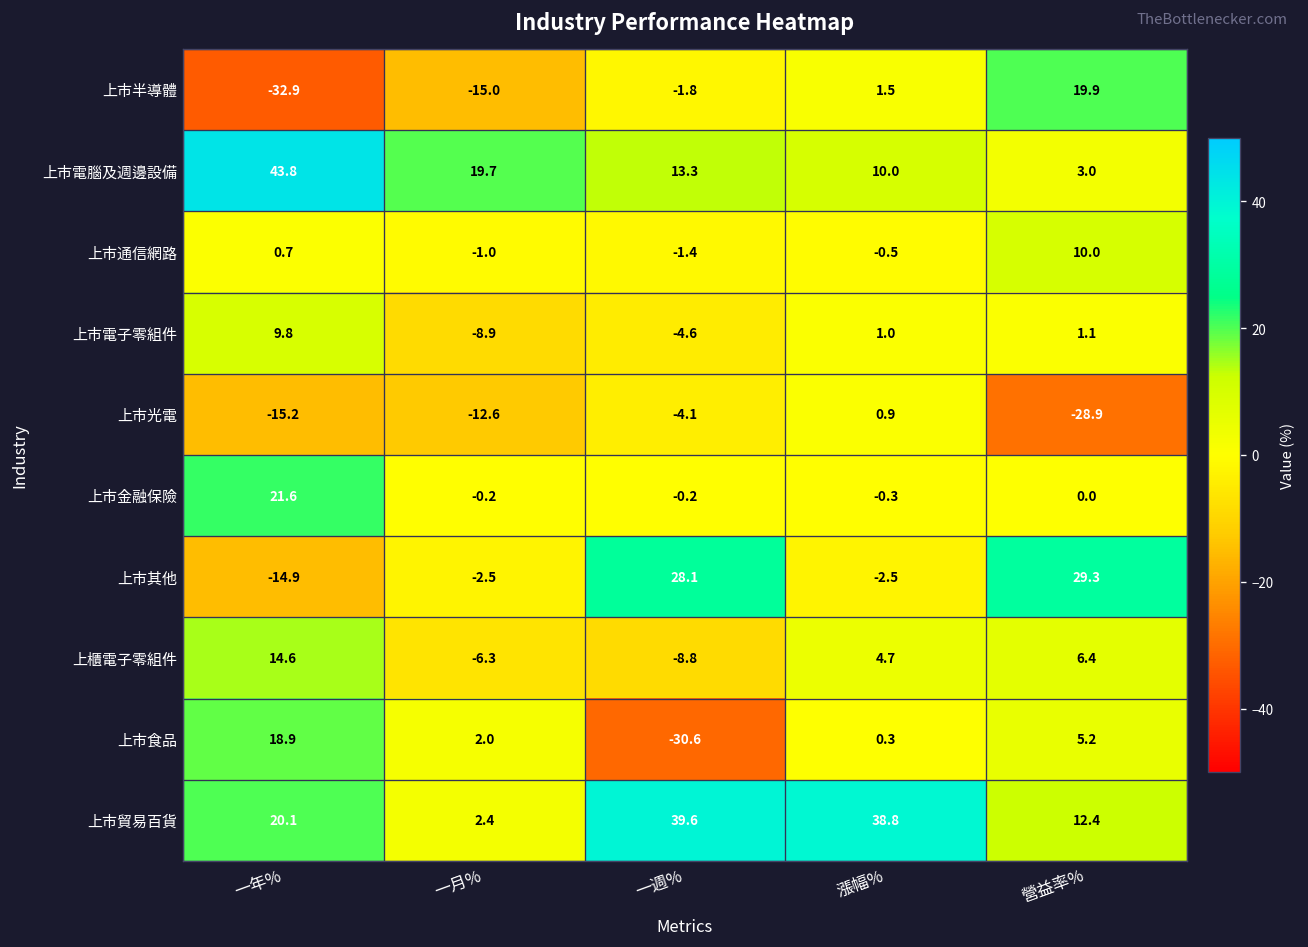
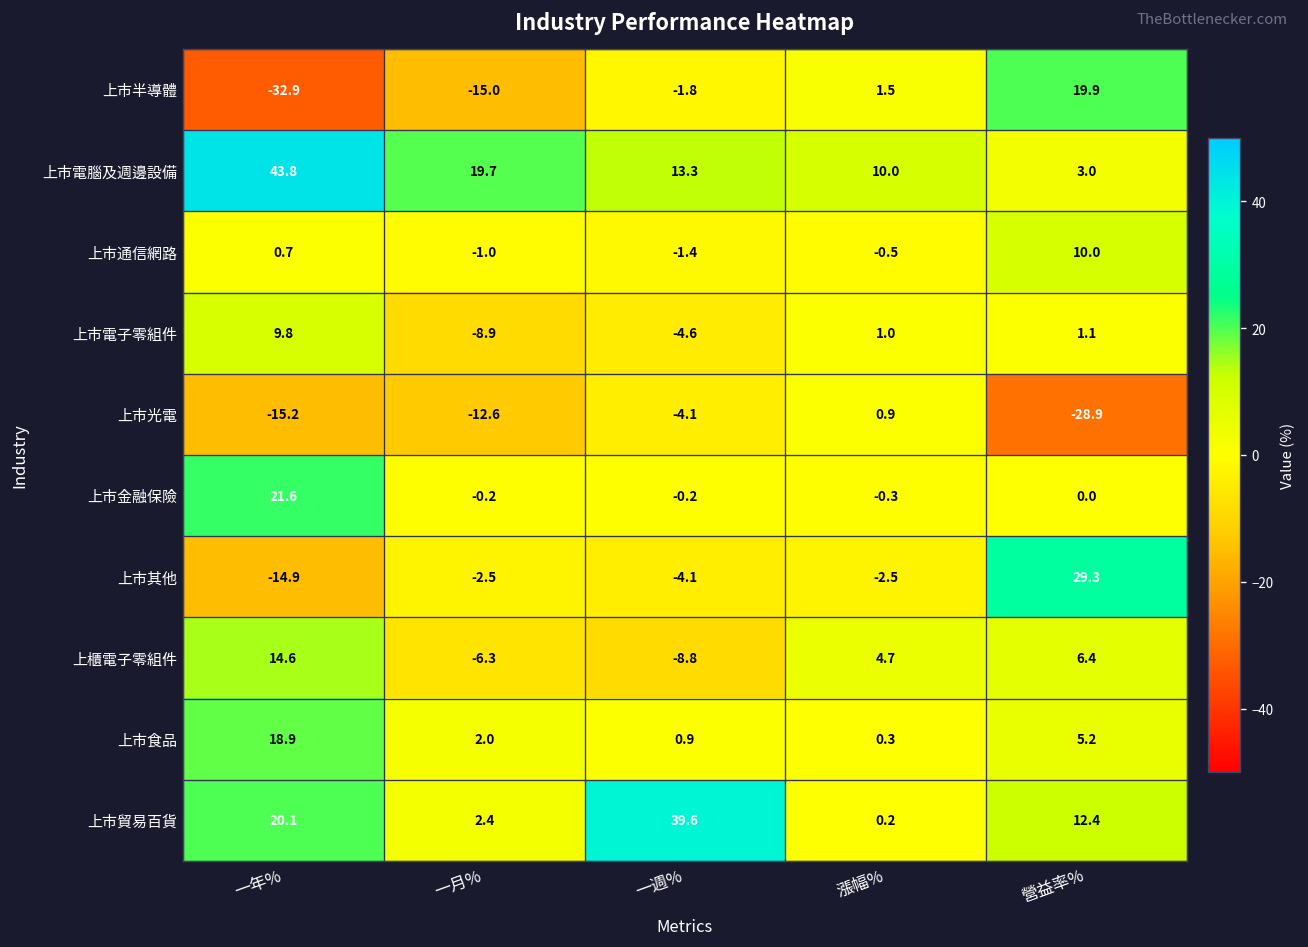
上市其他, 一週%: 28.1 -> -4.1
上市食品, 一週%: -30.6 -> 0.9
上市貿易百貨, 漲幅%: 38.8 -> 0.2
